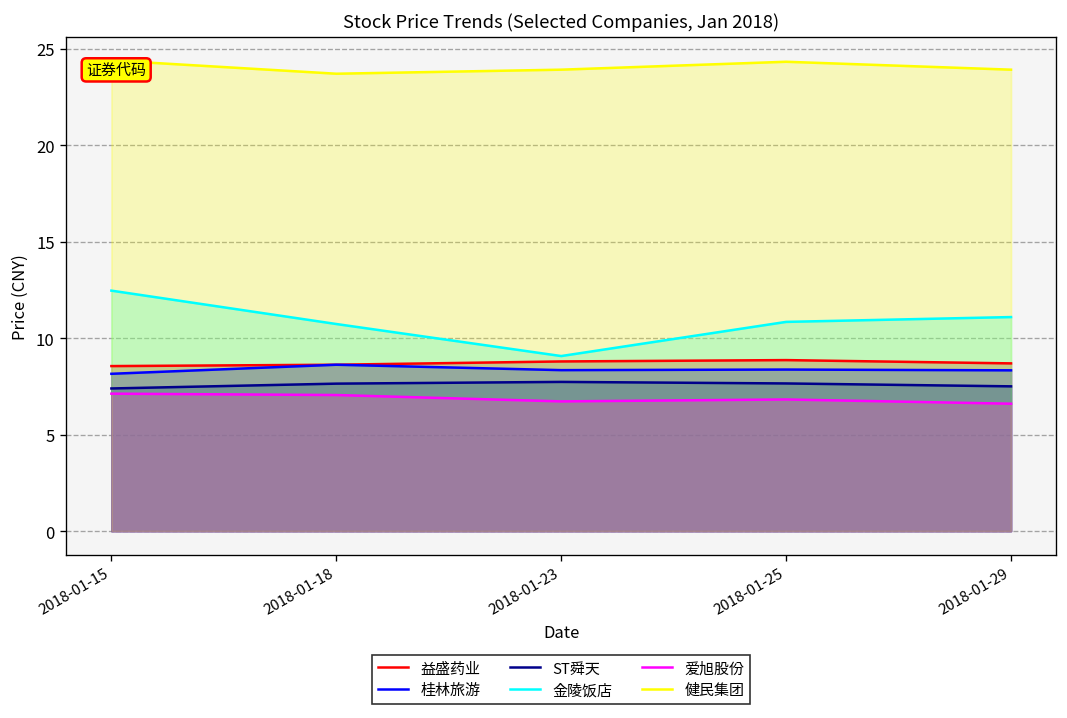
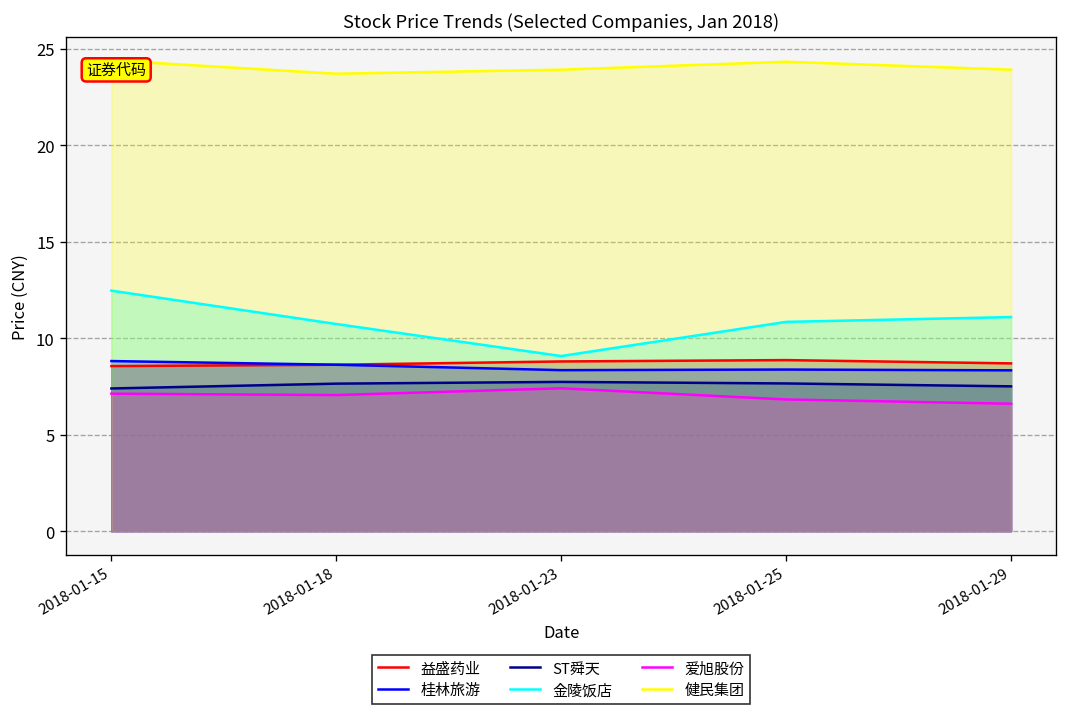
桂林旅游, 2018-01-15: 8.2 -> 8.8
爱旭股份, 2018-01-23: 6.7 -> 7.4
